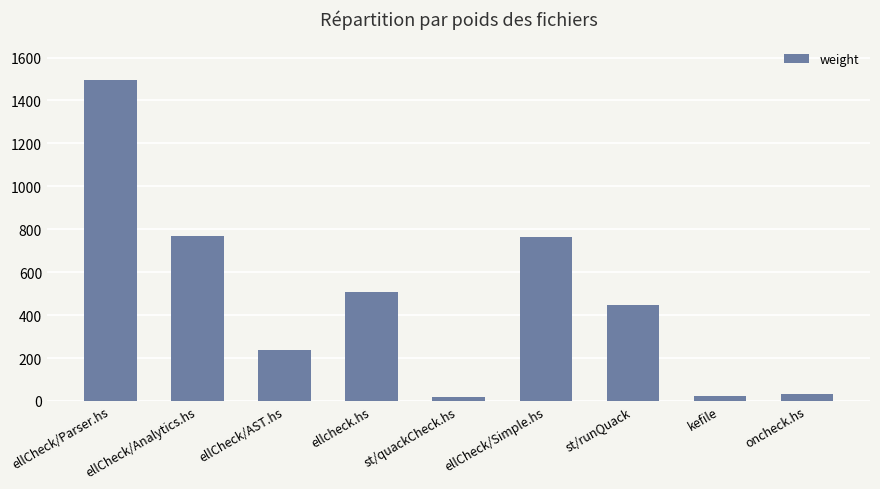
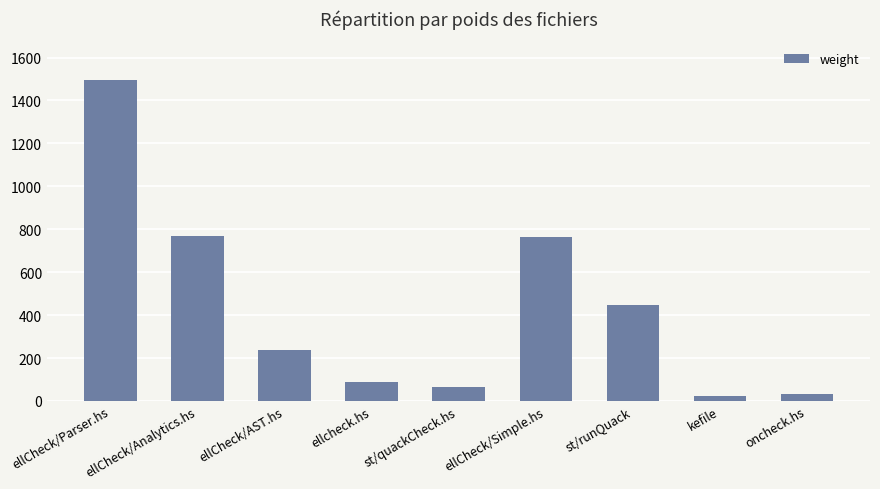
ellcheck.hs: 510 -> 90
st/quackCheck.hs: 20 -> 70
